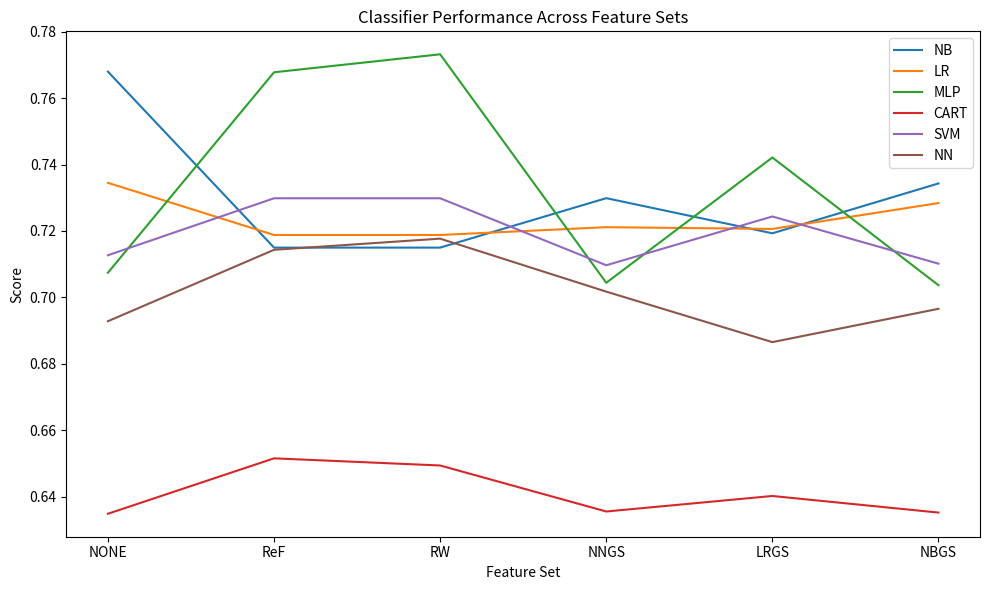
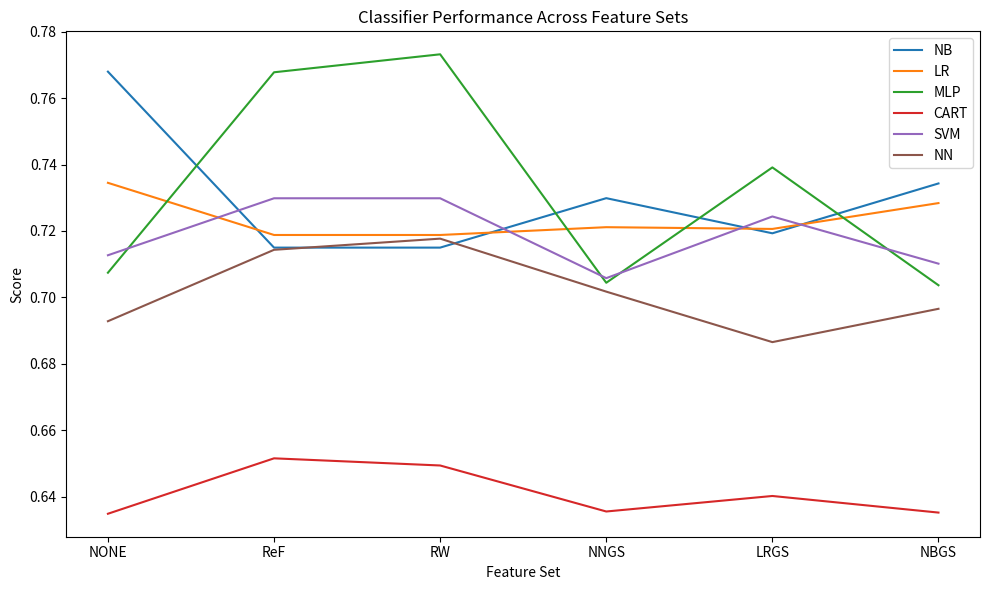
SVM, NNGS: 0.710 -> 0.706
MLP, LRGS: 0.742 -> 0.739
